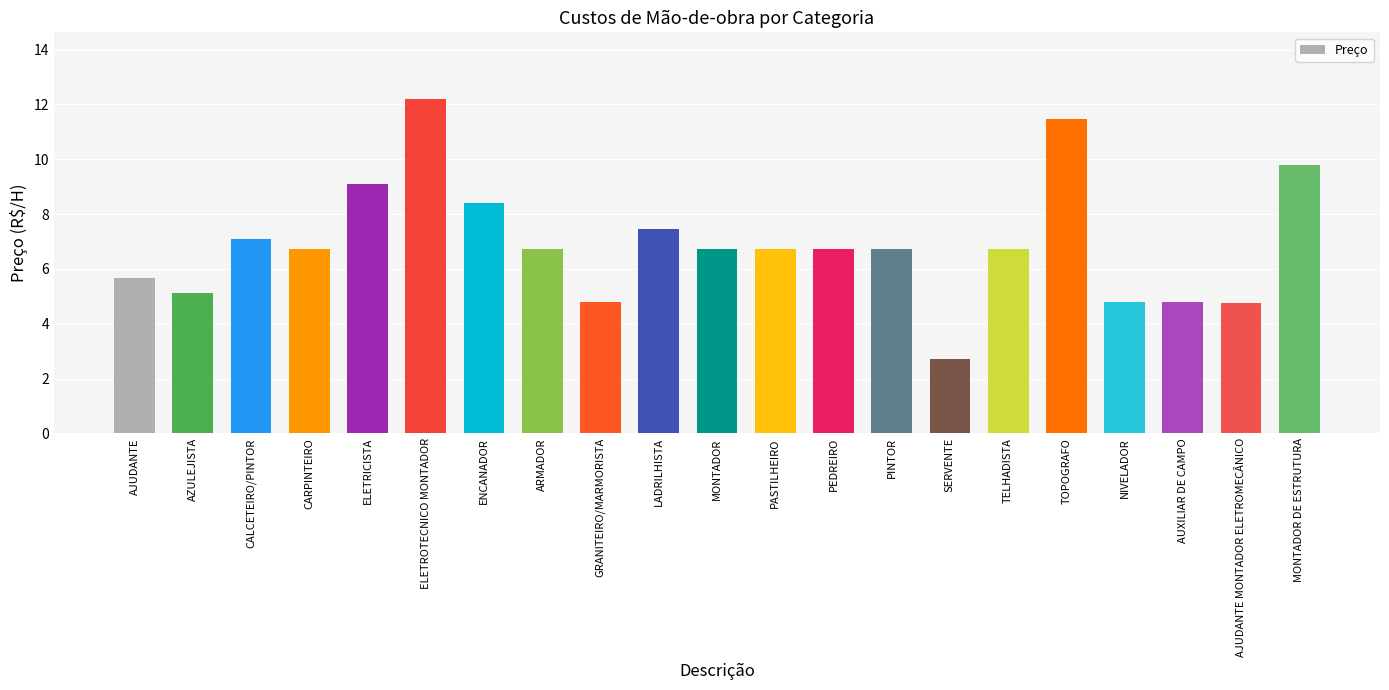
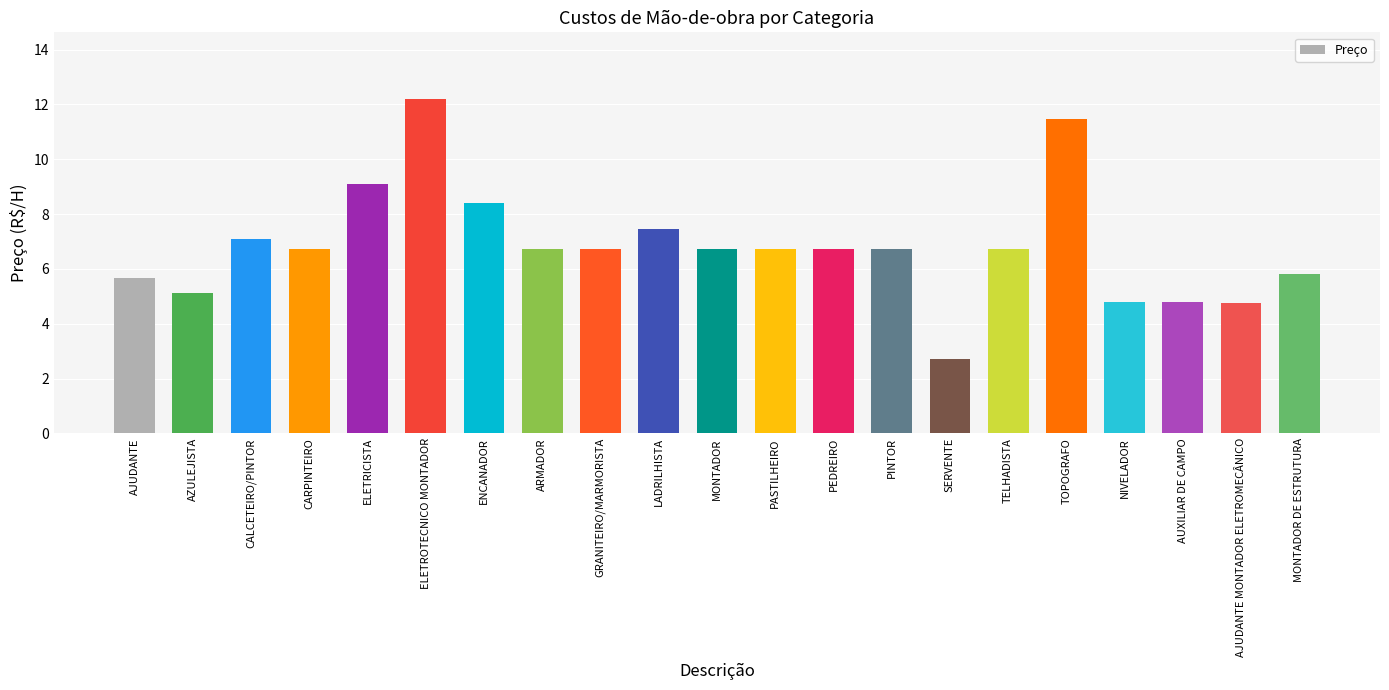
GRANITEIRO/MARMORISTA: 4.8 -> 6.7
MONTADOR DE ESTRUTURA: 9.8 -> 5.8
